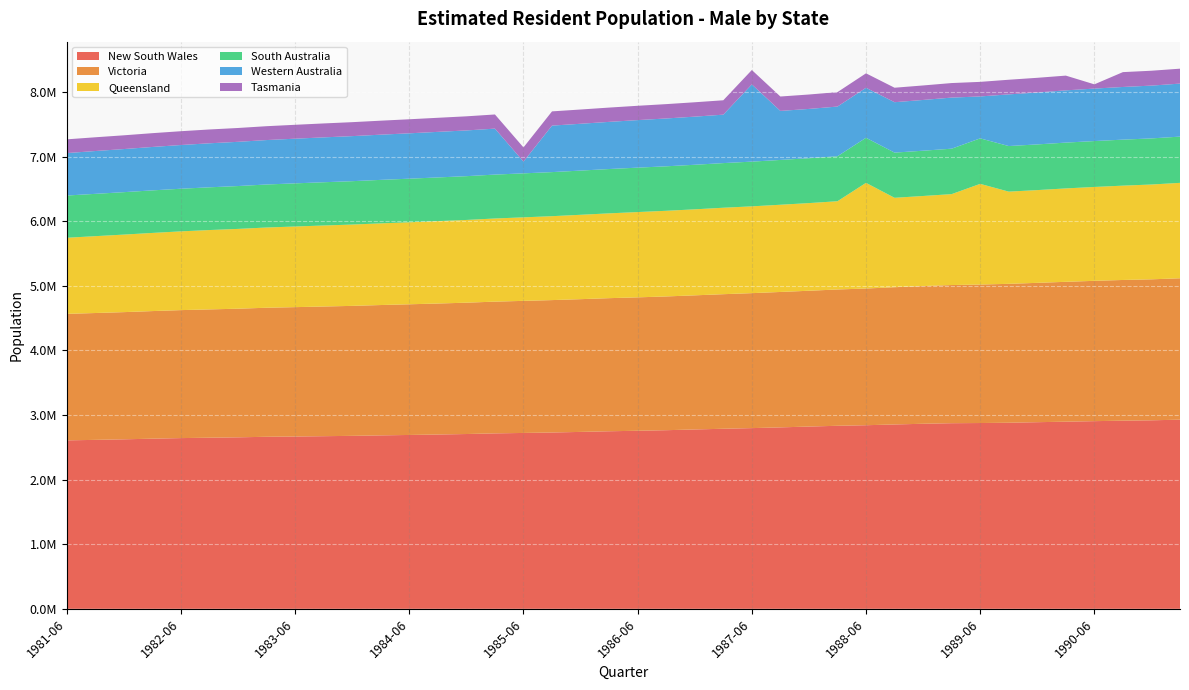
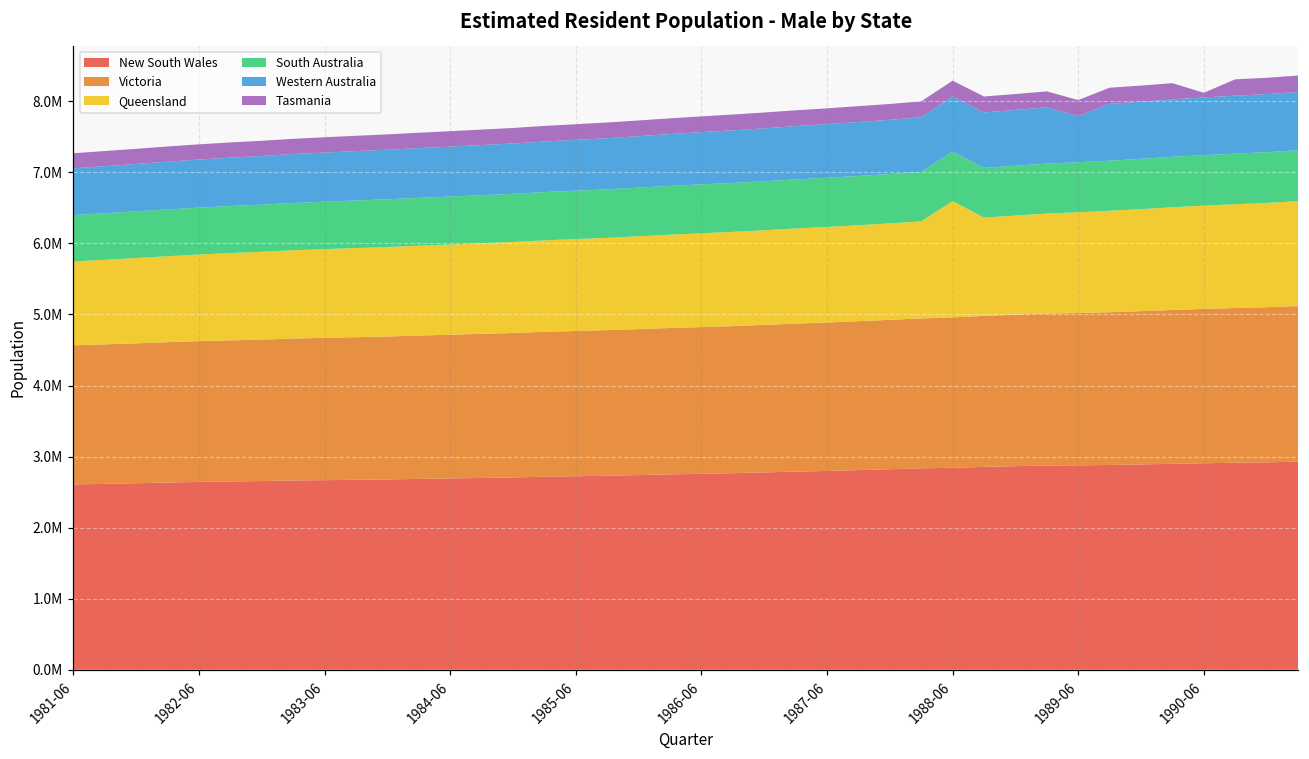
Western Australia, 1985-06: 200000 -> 700000
Western Australia, 1987-06: 1200000 -> 800000
Queensland, 1989-06: 1600000 -> 1400000
